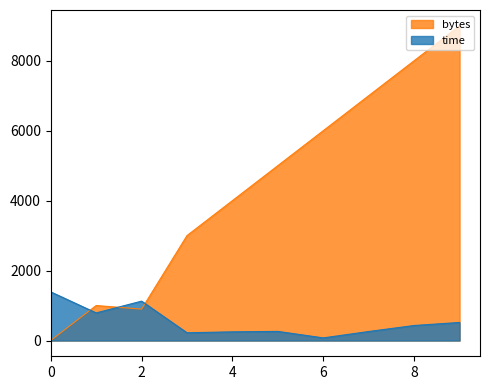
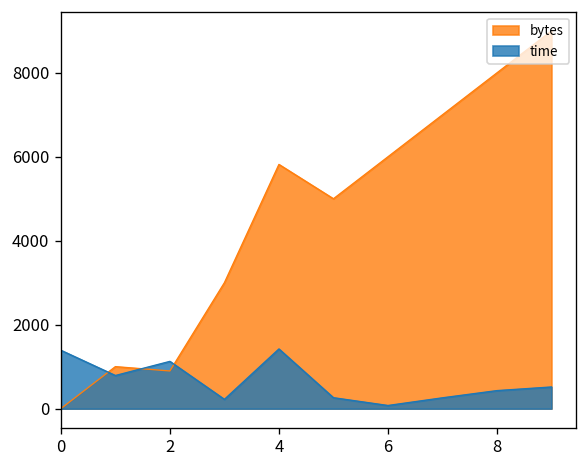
bytes, 4: 4000 -> 5800
time, 4: 200 -> 1400
